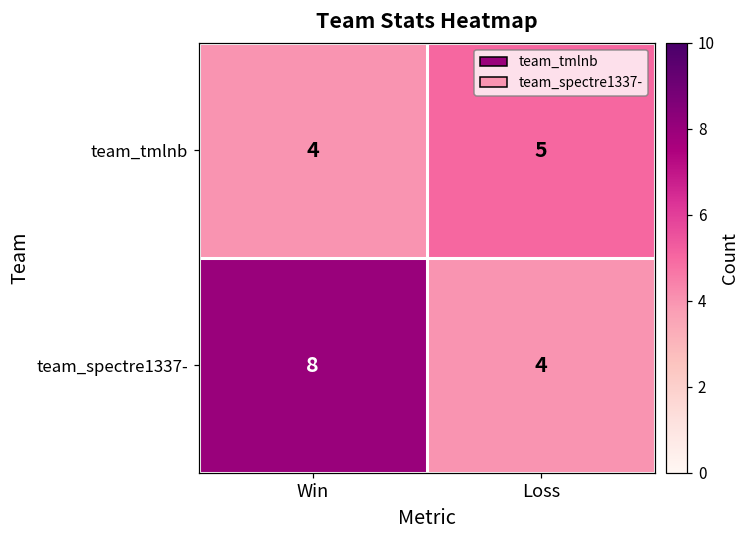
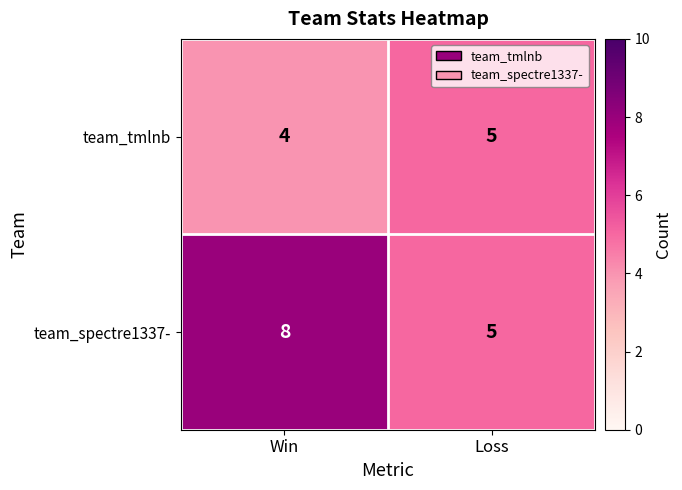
team_spectre1337-, Loss: 4 -> 5
